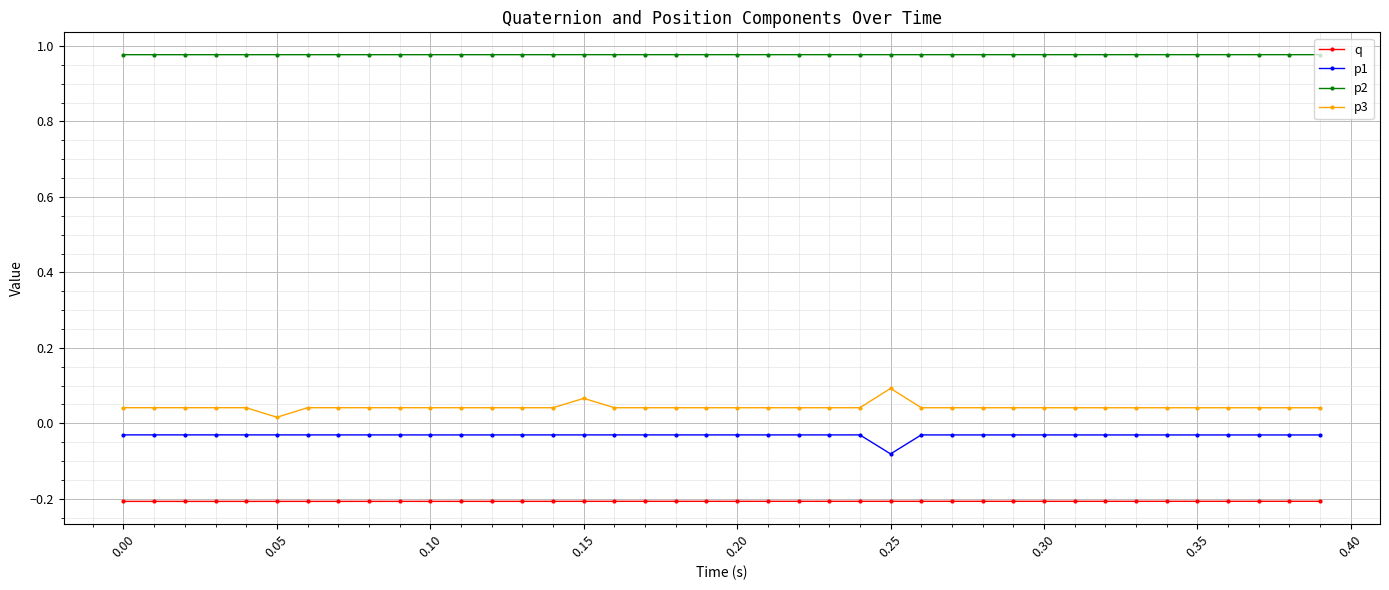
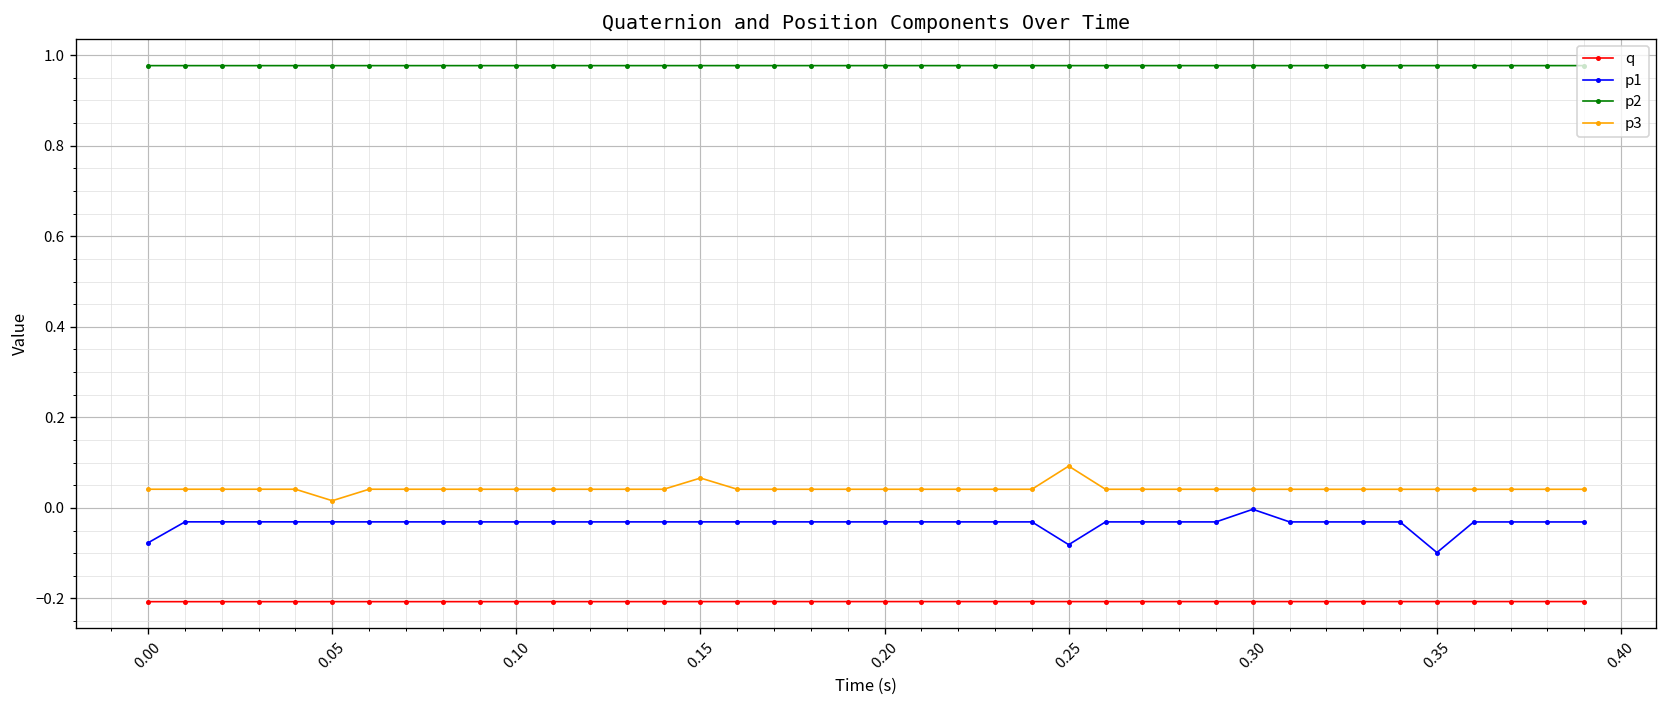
p1, 0.00: -0.03 -> -0.08
p1, 0.30: -0.03 -> 0.00
p1, 0.35: -0.03 -> -0.10
